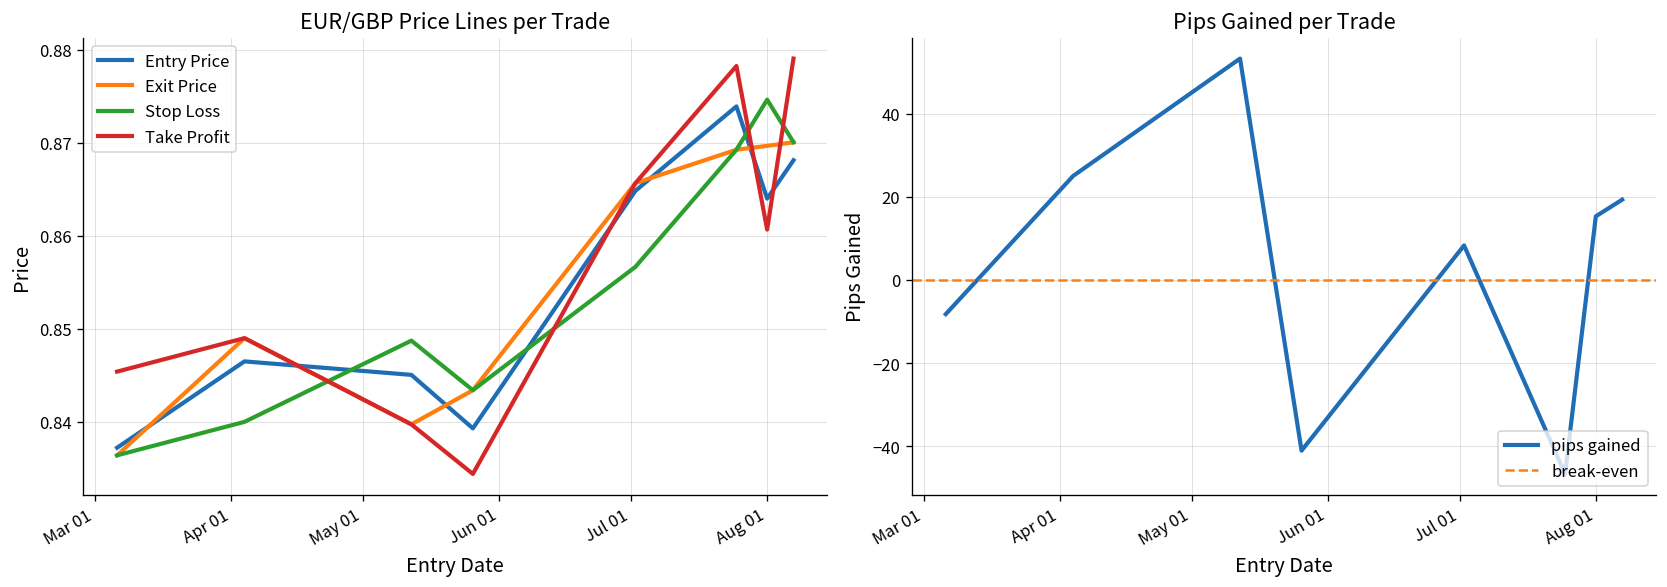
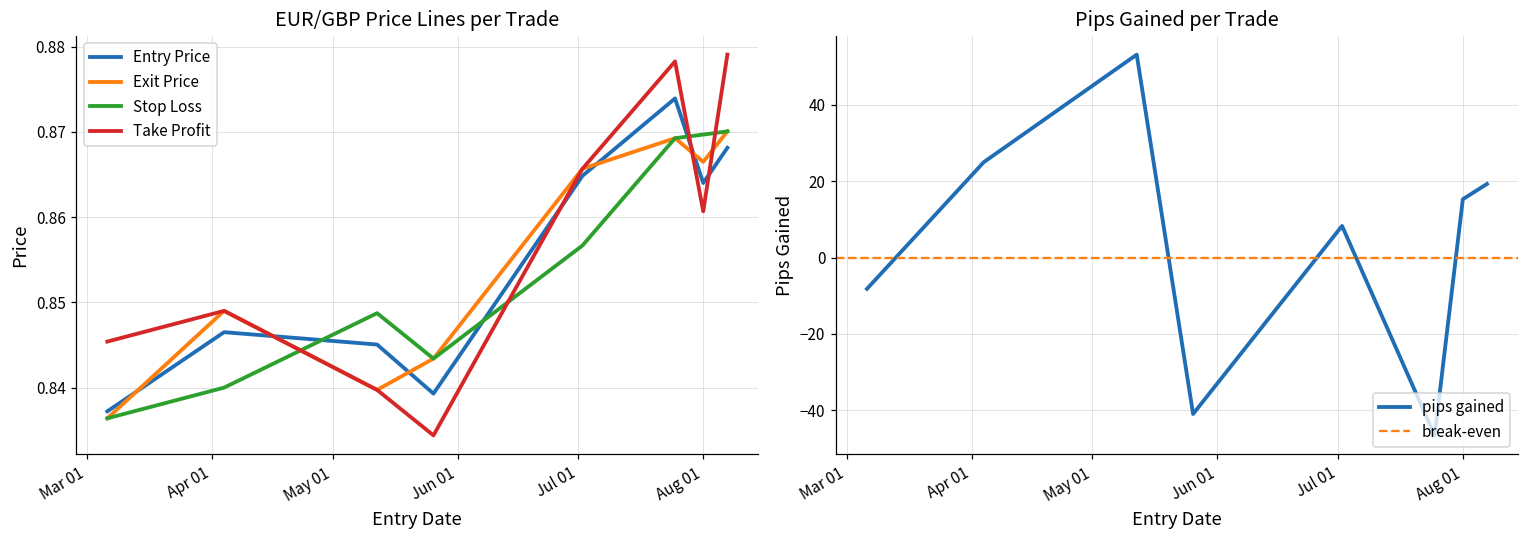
EUR/GBP Price Lines per Trade, Exit Price, Aug 01: 0.870 -> 0.866
EUR/GBP Price Lines per Trade, Stop Loss, Aug 01: 0.875 -> 0.870
